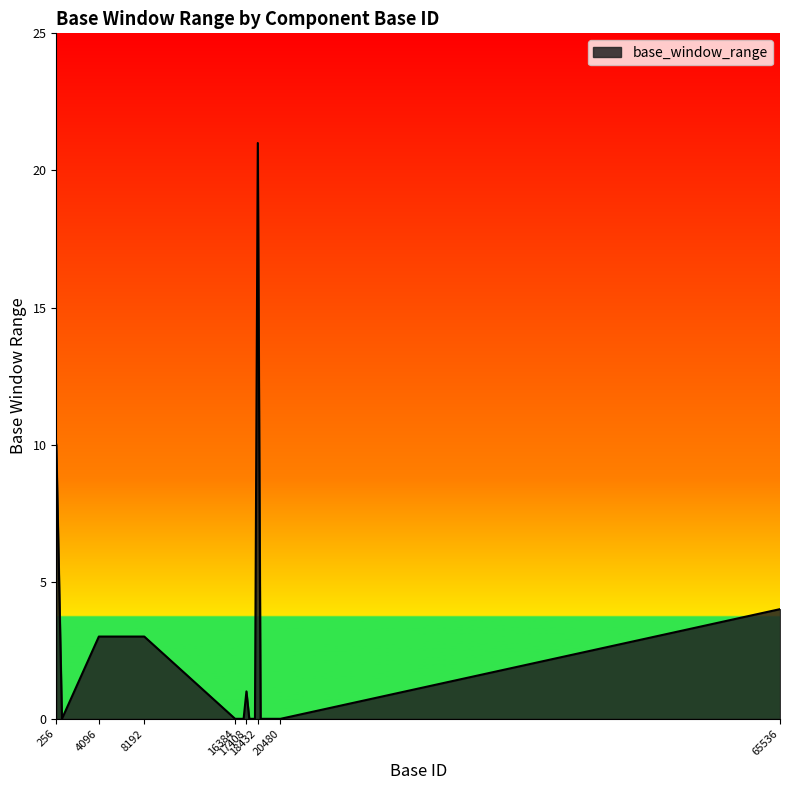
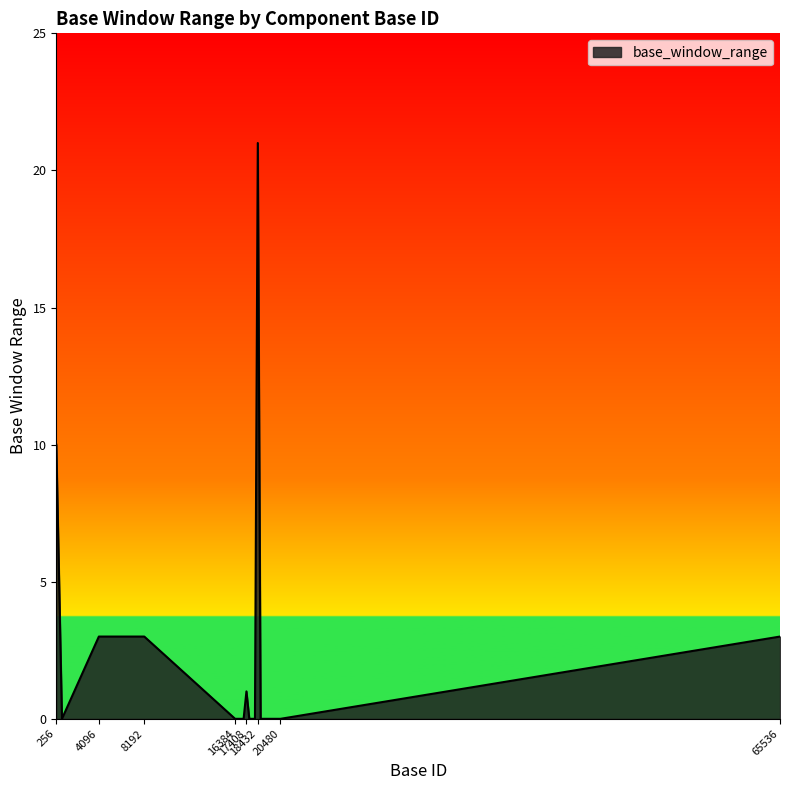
65536: 4 -> 3
